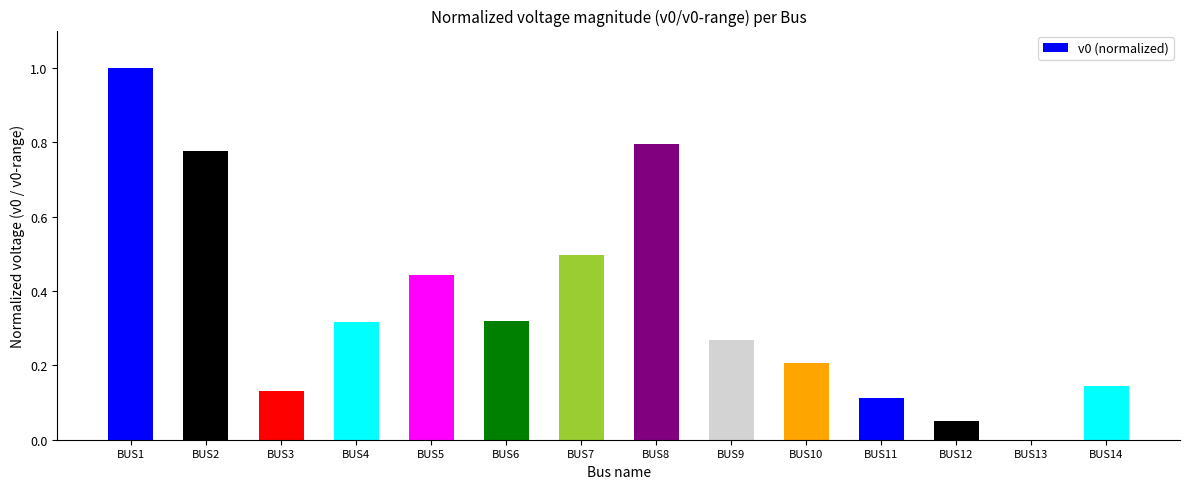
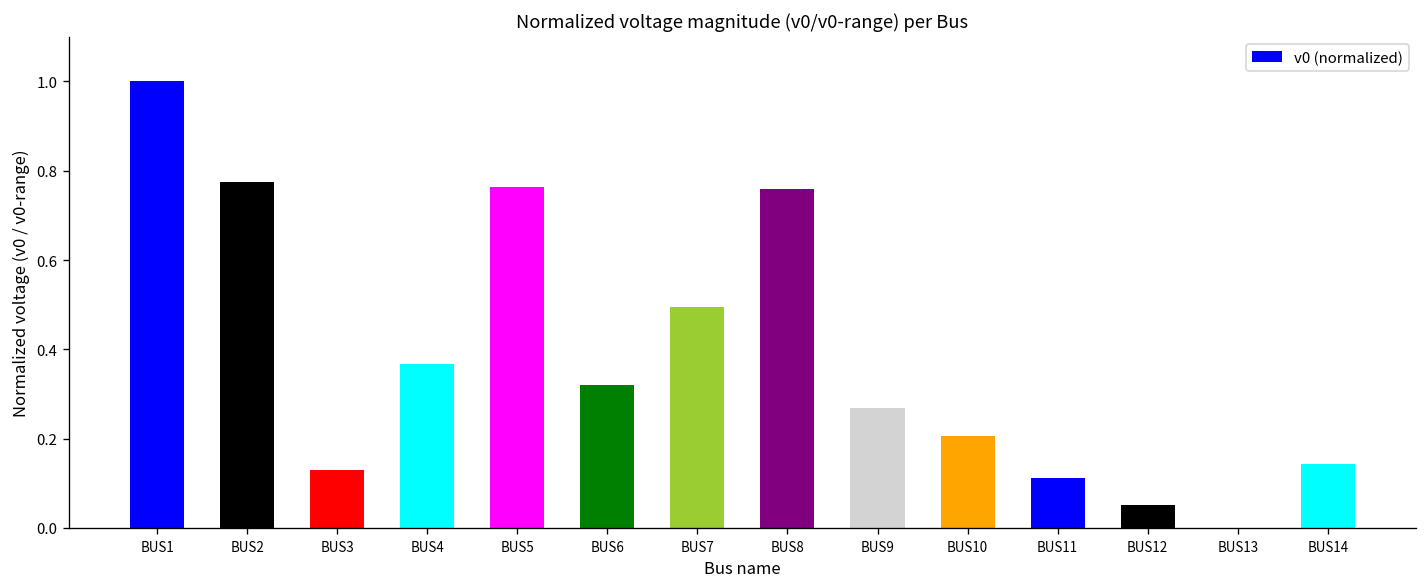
BUS4: 0.32 -> 0.37
BUS5: 0.44 -> 0.76
BUS8: 0.79 -> 0.76
